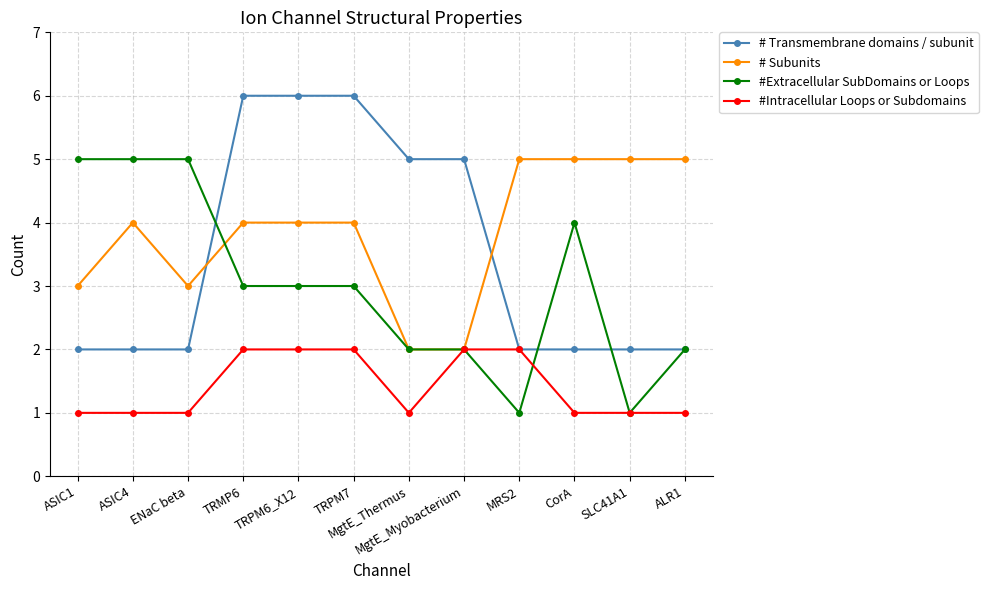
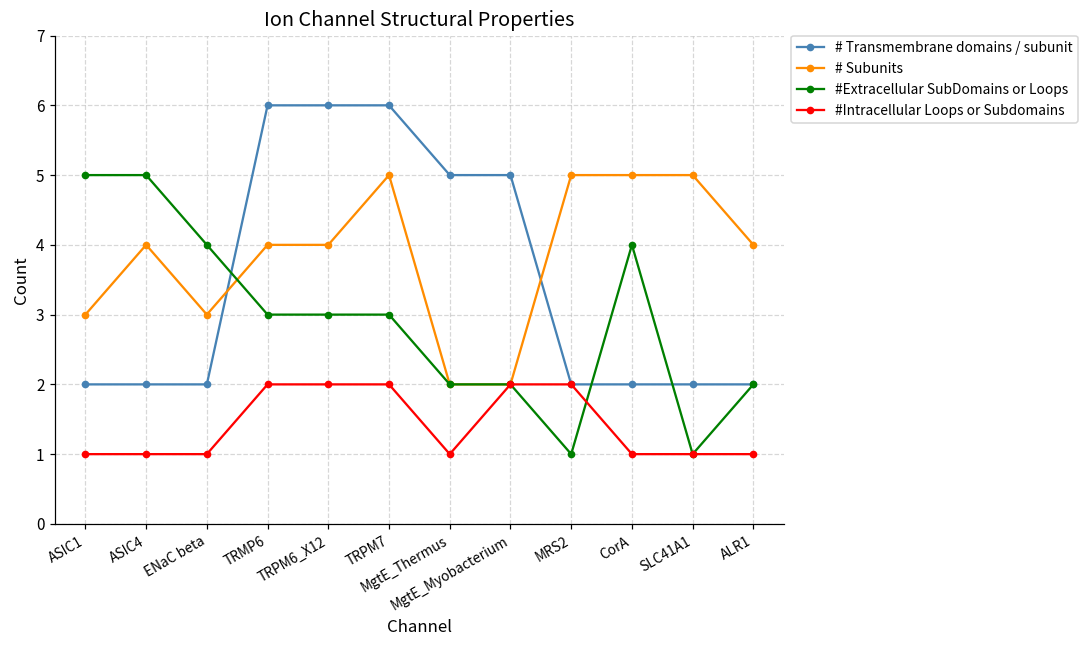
#Extracellular SubDomains or Loops, ENaC beta: 5 -> 4
# Subunits, TRPM7: 4 -> 5
# Subunits, ALR1: 5 -> 4
